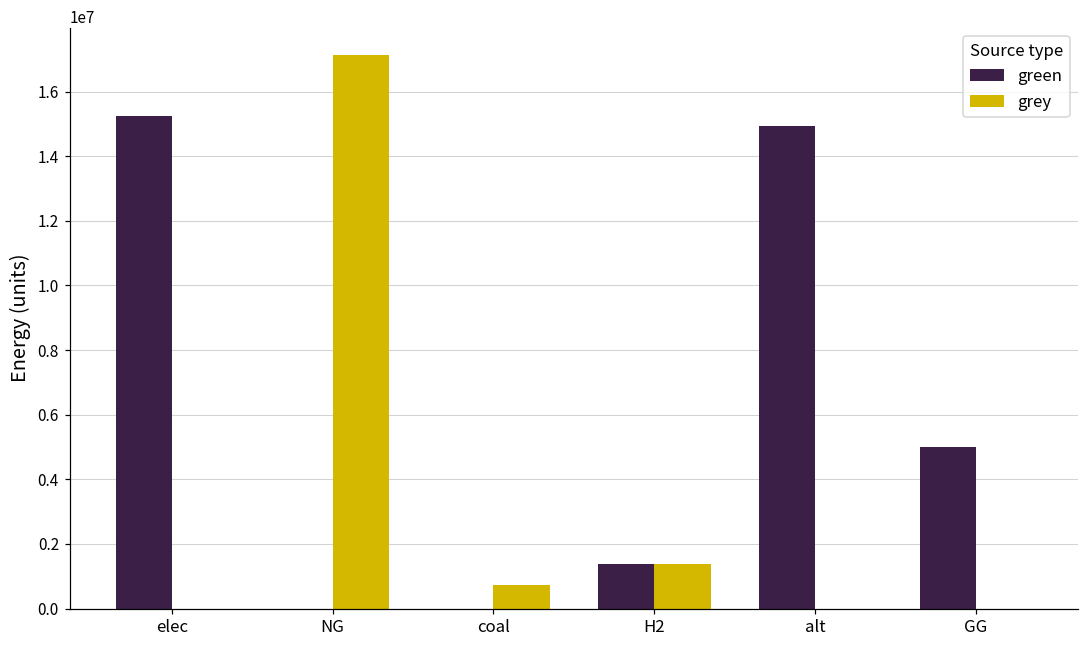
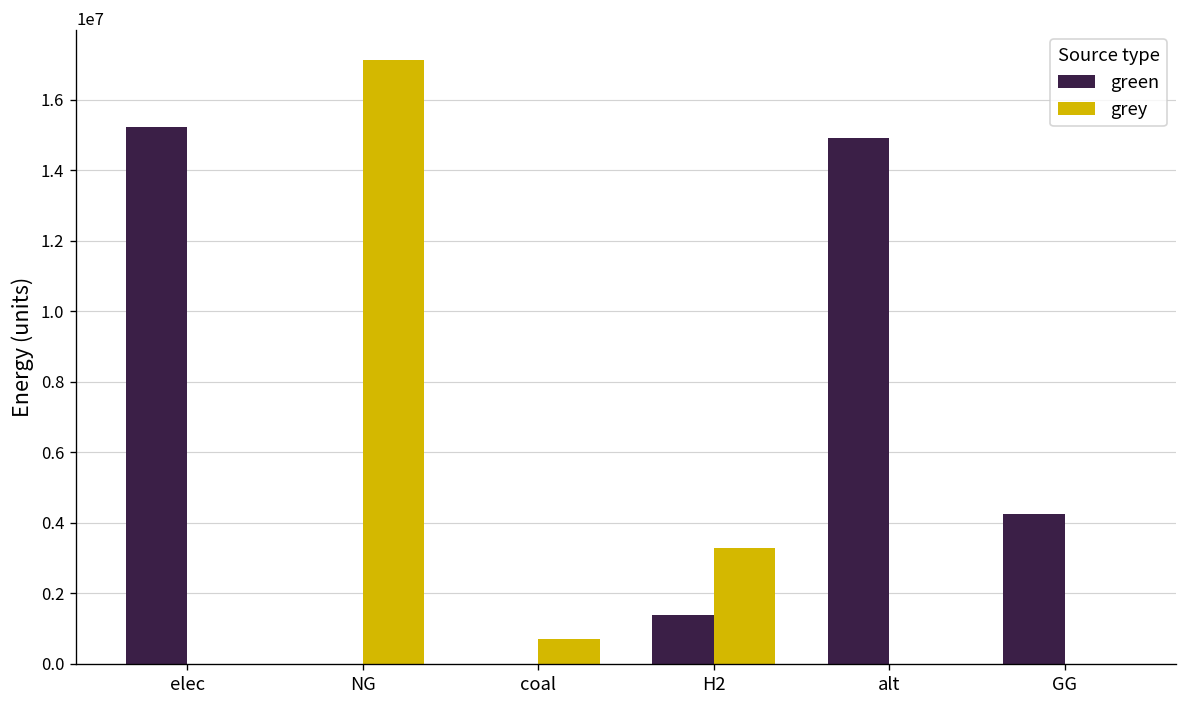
grey, H2: 1400000 -> 3300000
green, GG: 5000000 -> 4300000
